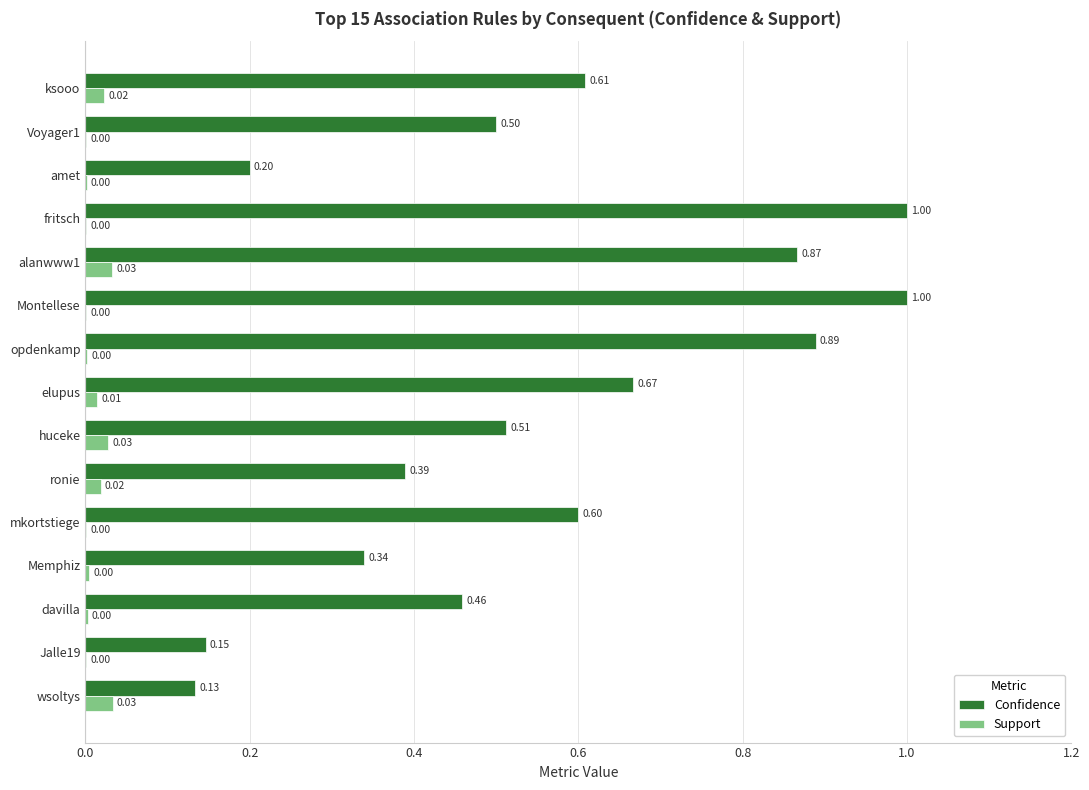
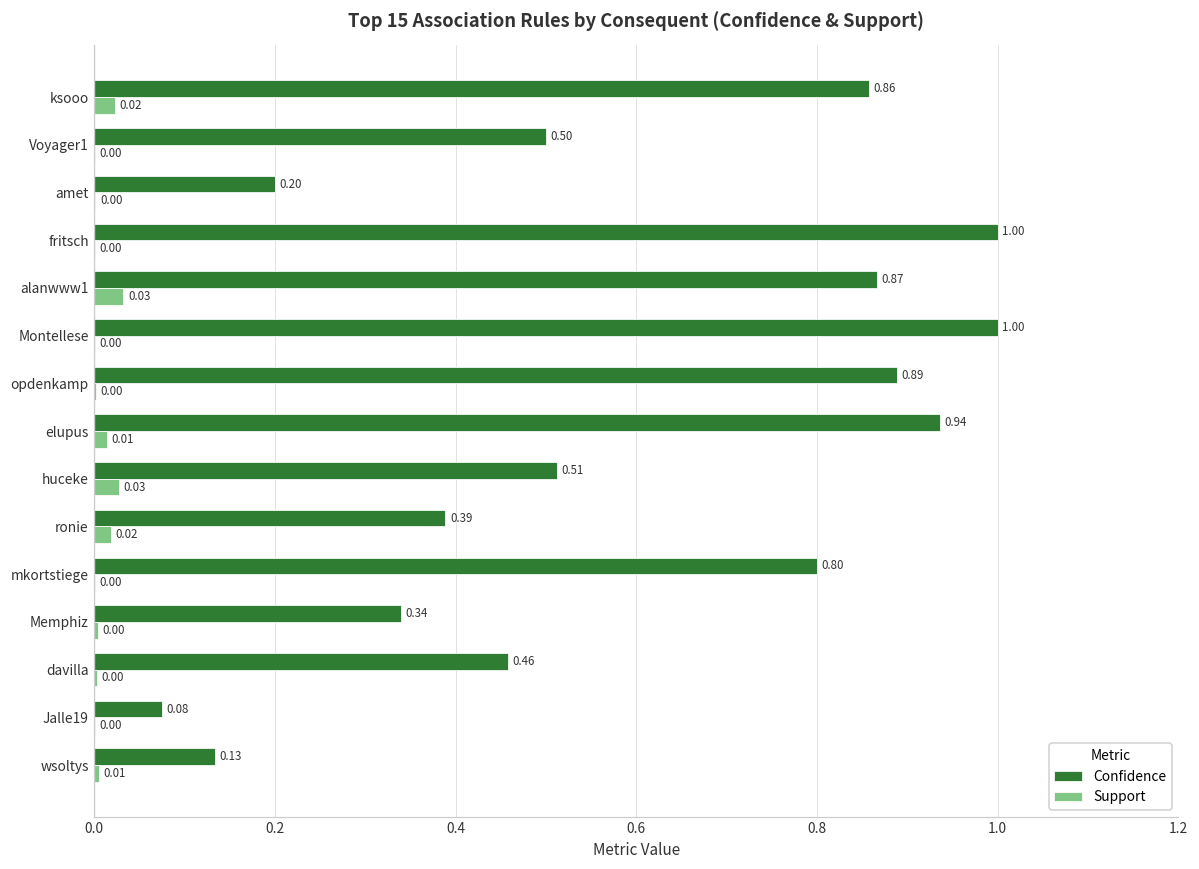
Confidence, ksooo: 0.61 -> 0.86
Confidence, elupus: 0.67 -> 0.94
Confidence, mkortstiege: 0.60 -> 0.80
Confidence, Jalle19: 0.15 -> 0.08
Support, wsoltys: 0.03 -> 0.01
